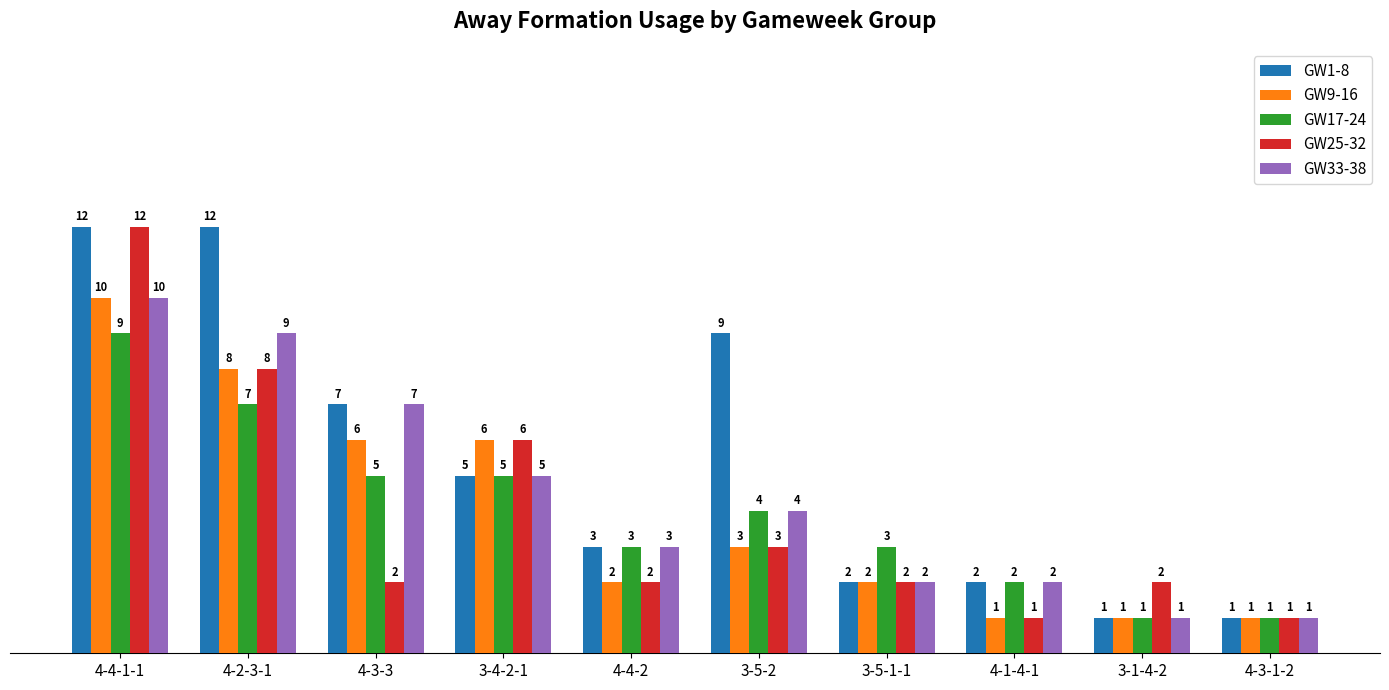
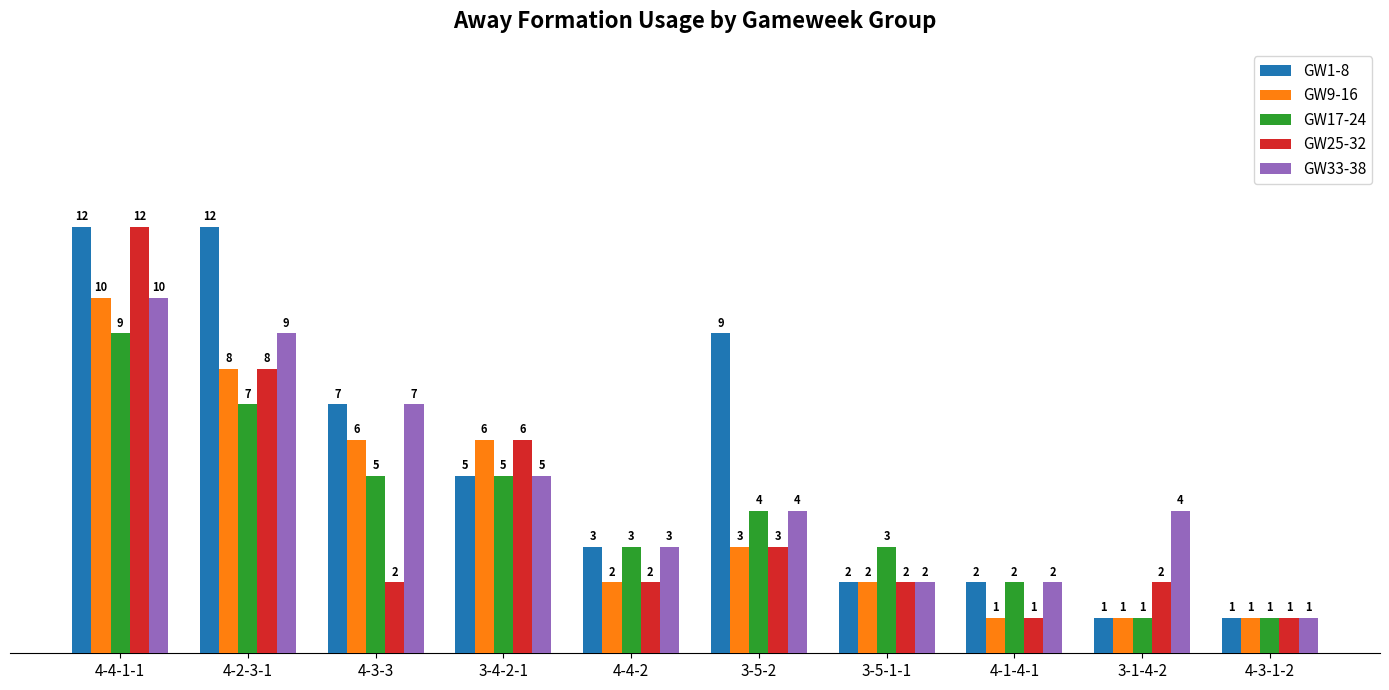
GW33-38, 3-1-4-2: 1 -> 4
